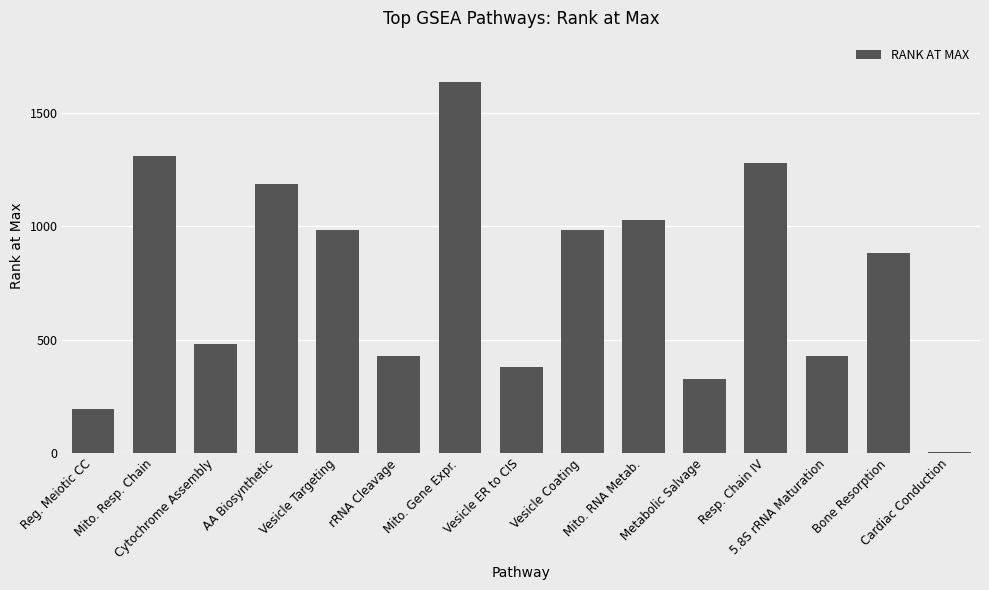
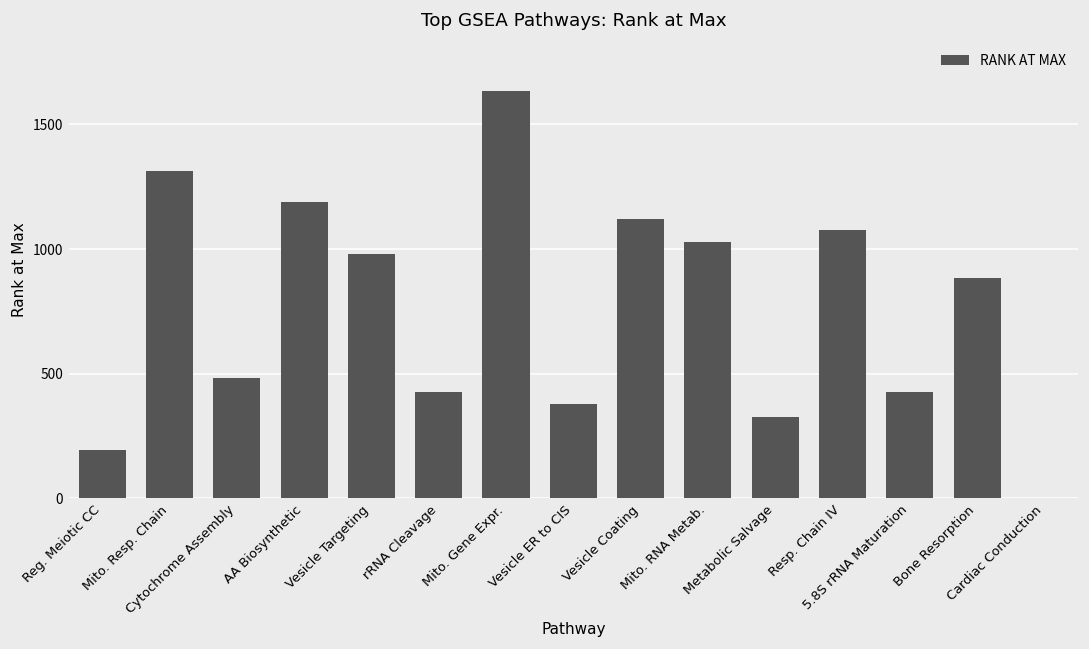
Vesicle Coating: 980 -> 1120
Resp. Chain IV: 1280 -> 1080
